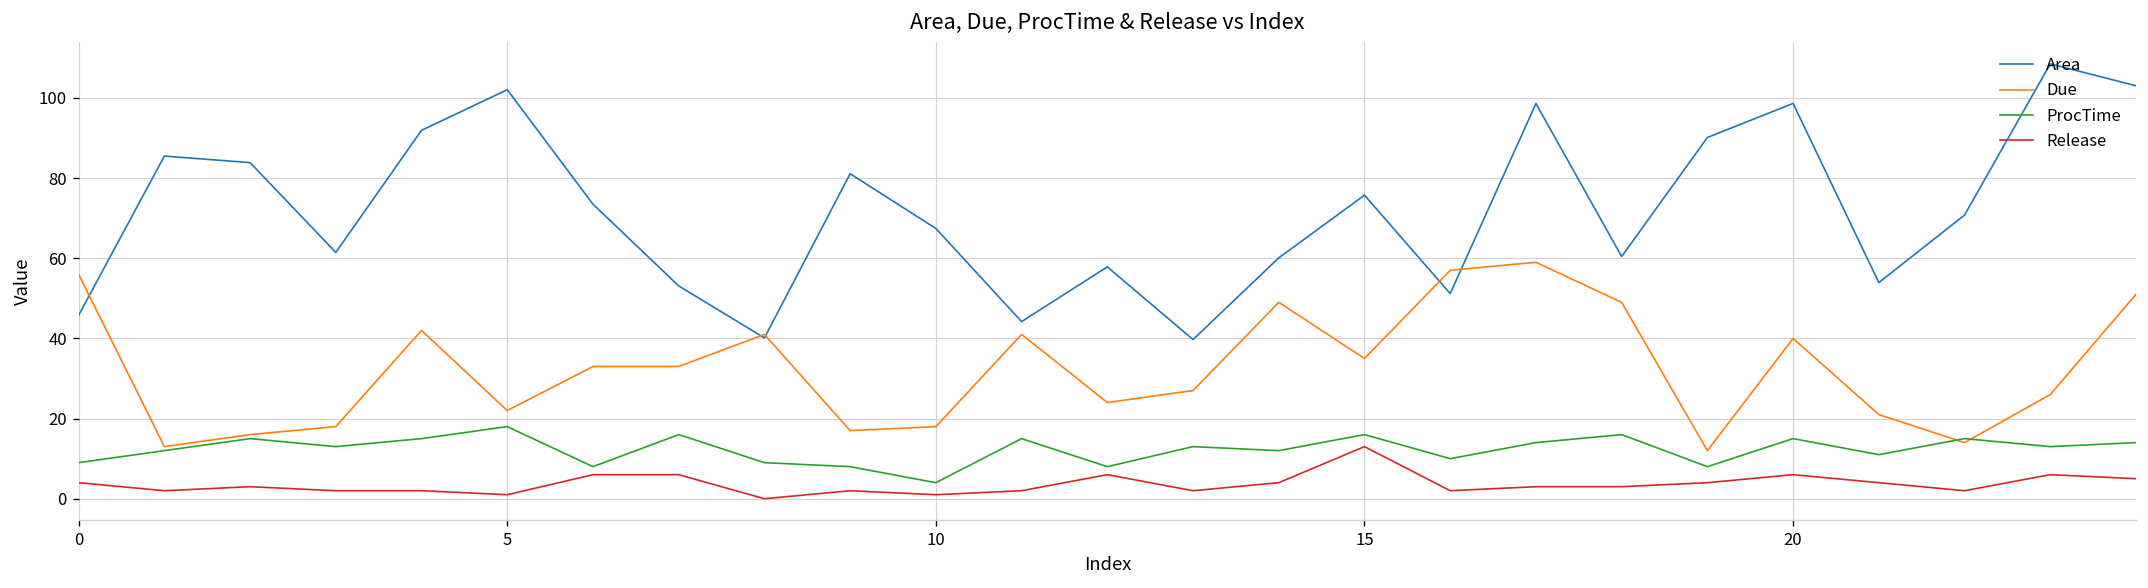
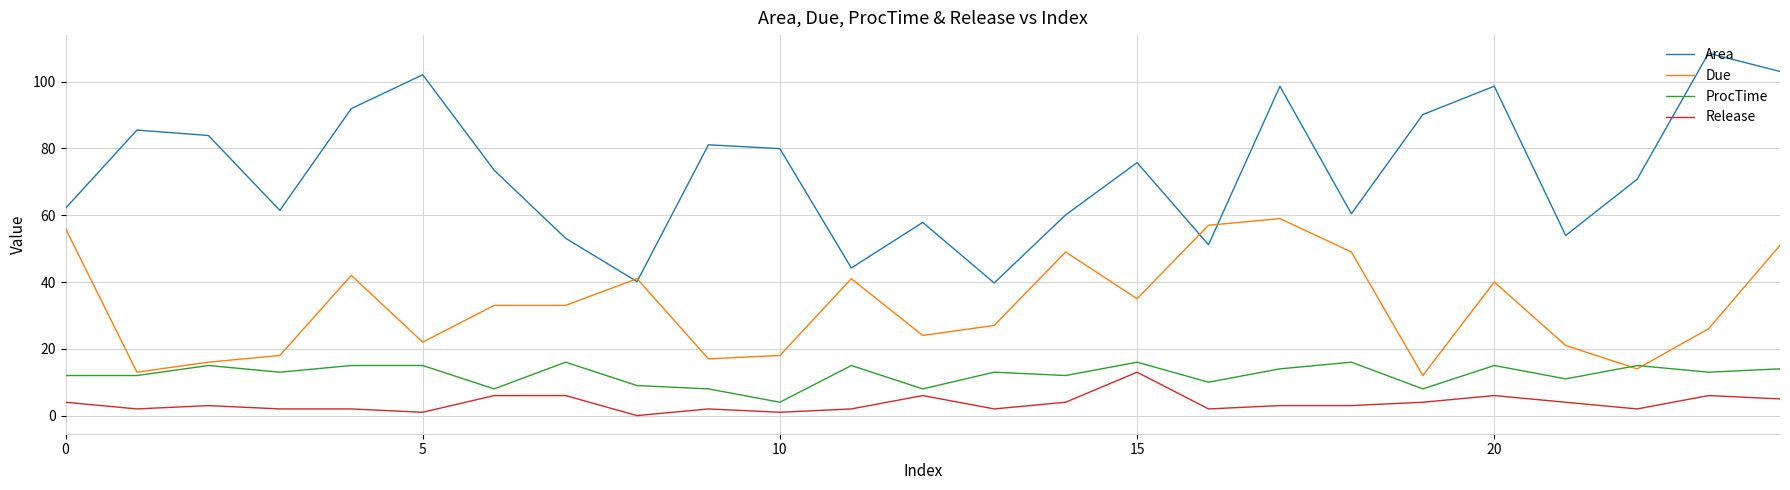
Area, 0: 46 -> 62
ProcTime, 0: 9 -> 12
ProcTime, 5: 18 -> 15
Area, 10: 67 -> 80
